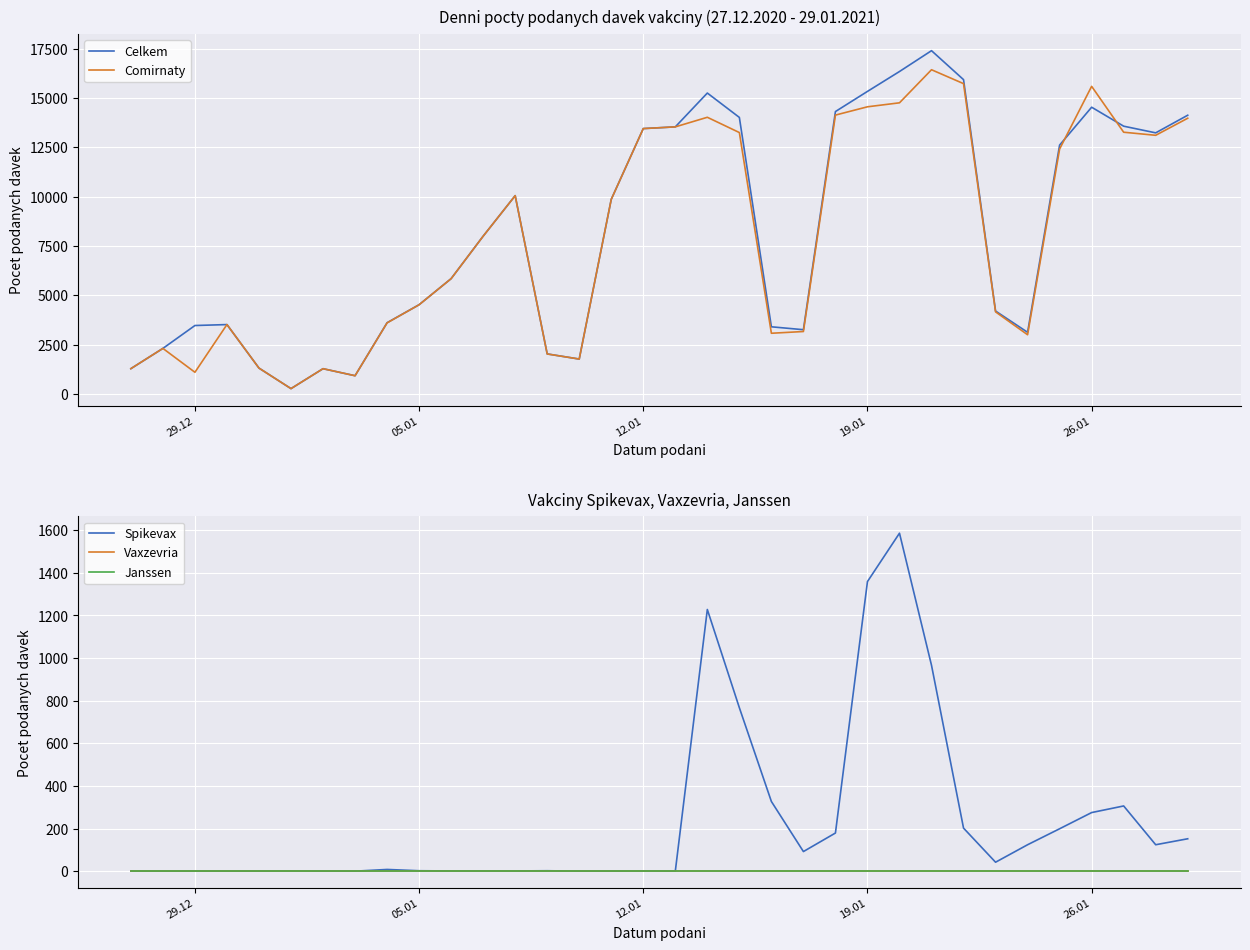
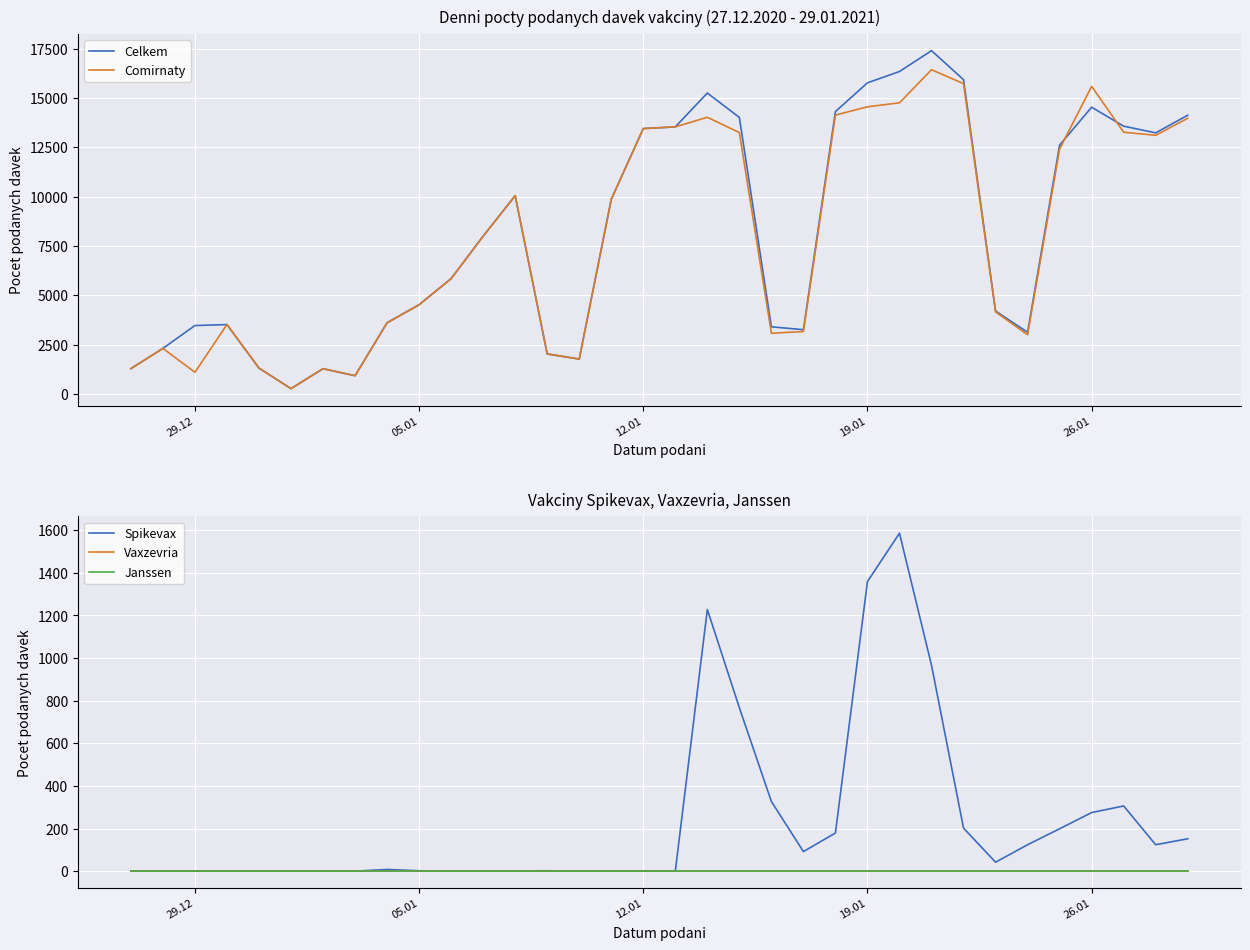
Denni pocty podanych davek vakciny (27.12.2020 - 29.01.2021), Celkem, 19.01: 15300 -> 15800
